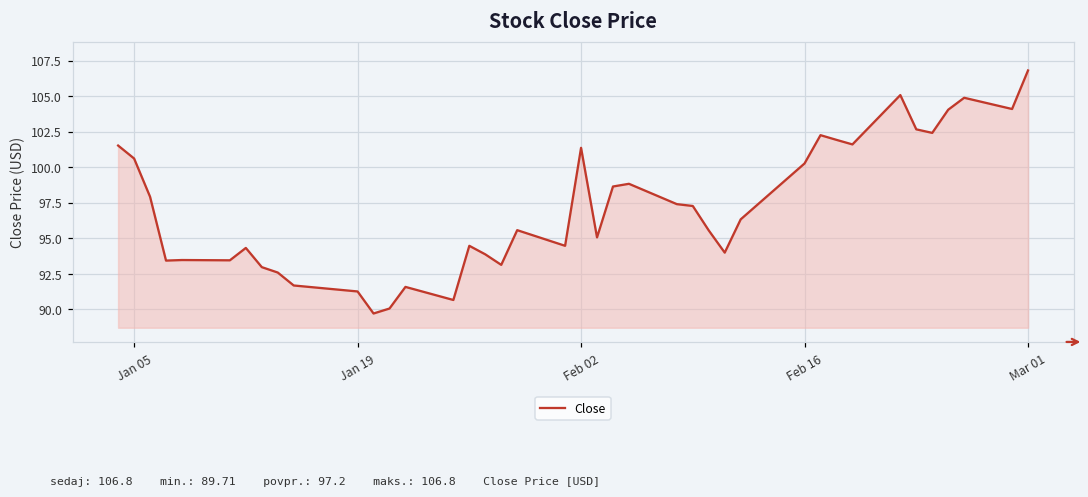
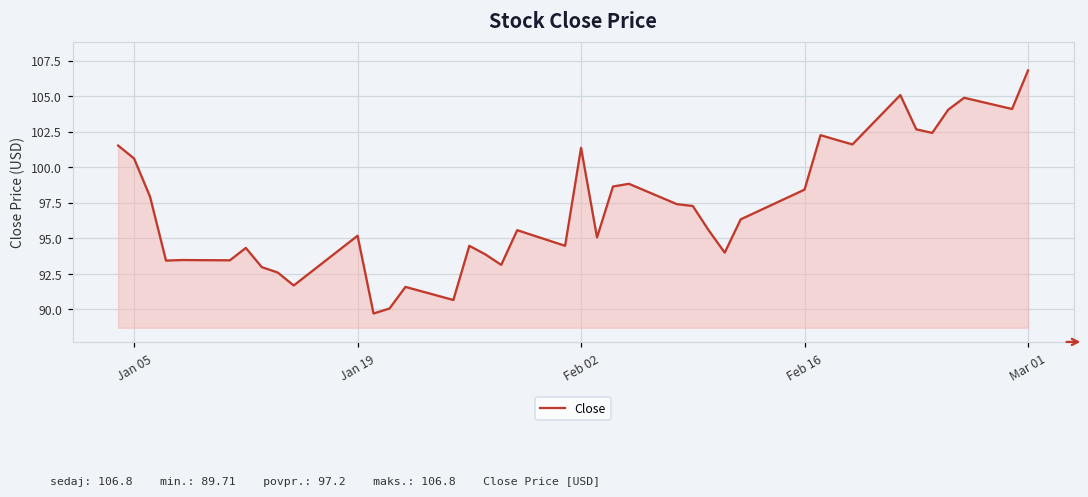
Jan 19: 91.3 -> 95.2
Feb 16: 100.3 -> 98.4
